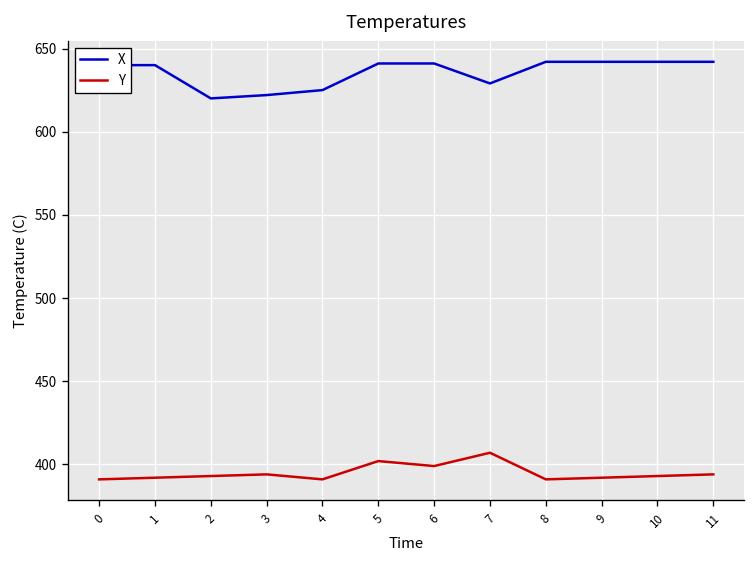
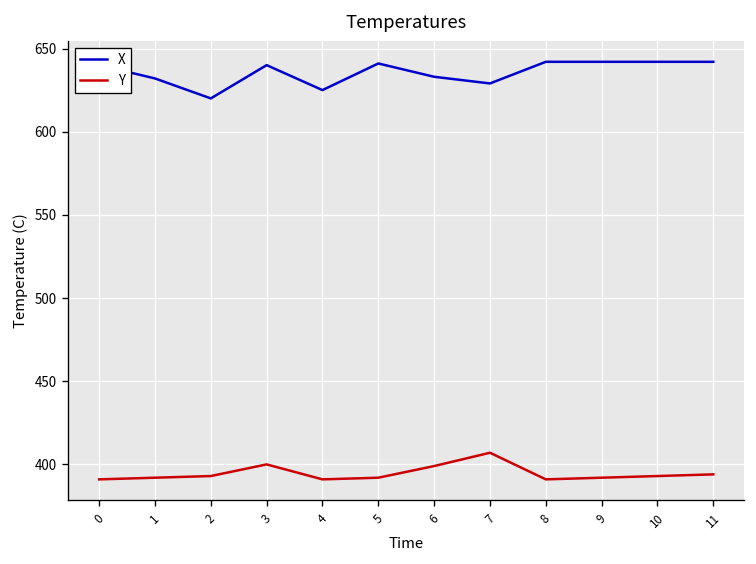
X, 1: 640 -> 632
X, 3: 622 -> 640
Y, 3: 394 -> 400
Y, 5: 402 -> 392
X, 6: 641 -> 633
